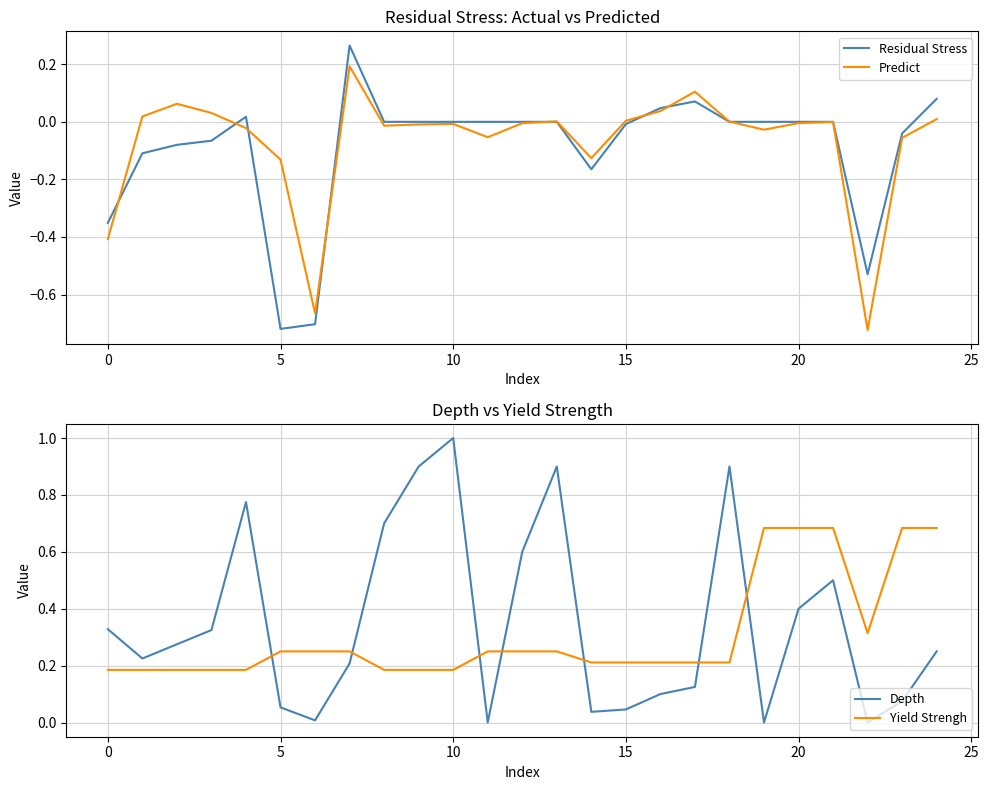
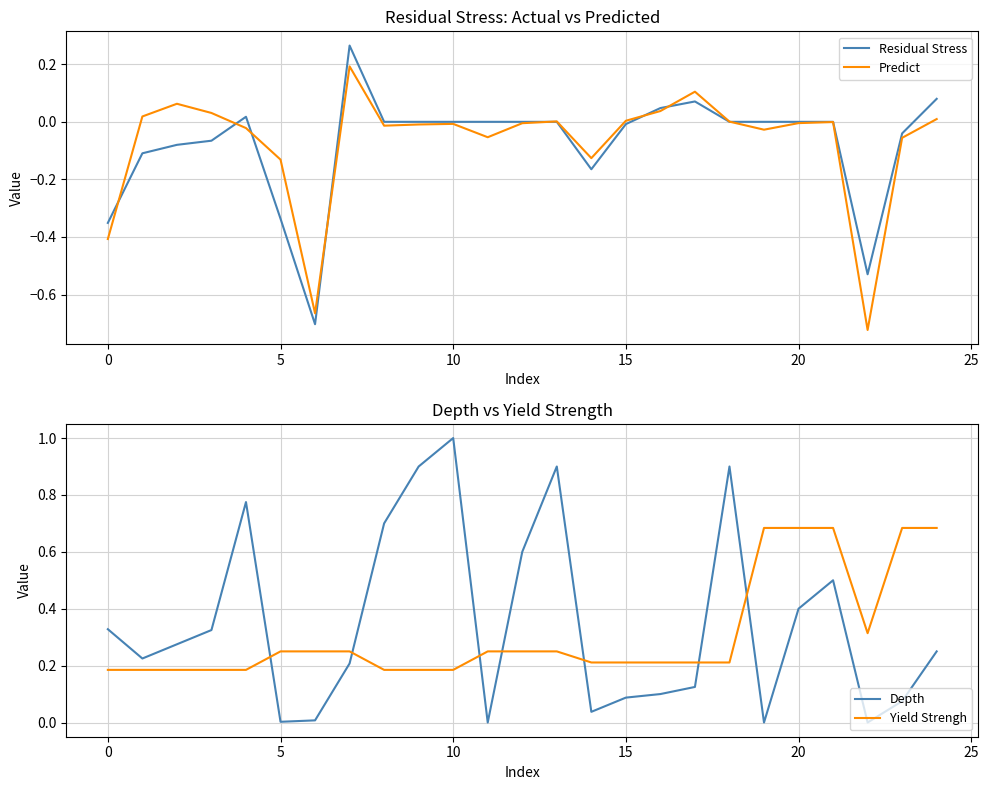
Residual Stress: Actual vs Predicted, Residual Stress, 5: -0.72 -> -0.34
Depth vs Yield Strength, Depth, 5: 0.05 -> 0.00
Depth vs Yield Strength, Depth, 15: 0.05 -> 0.09
